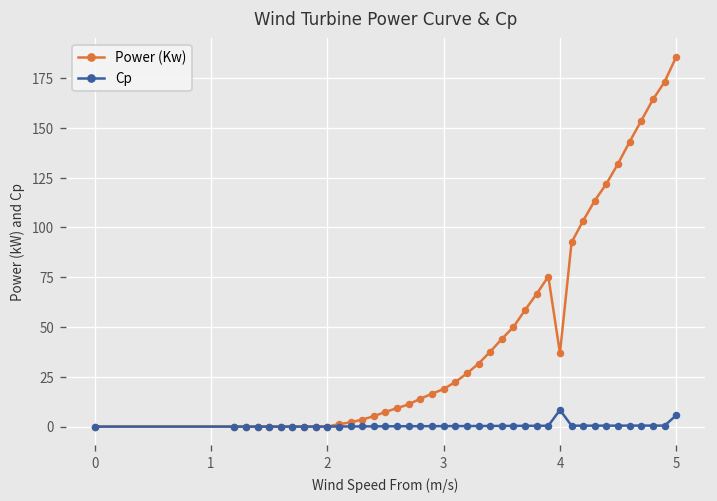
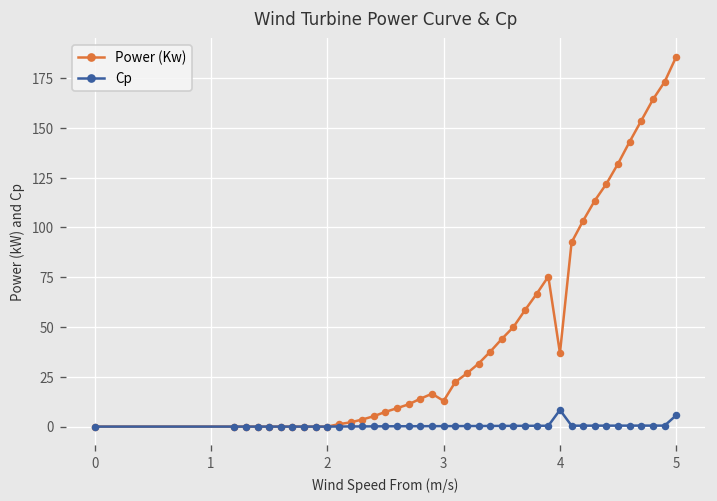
Power (Kw), 3: 19 -> 13
